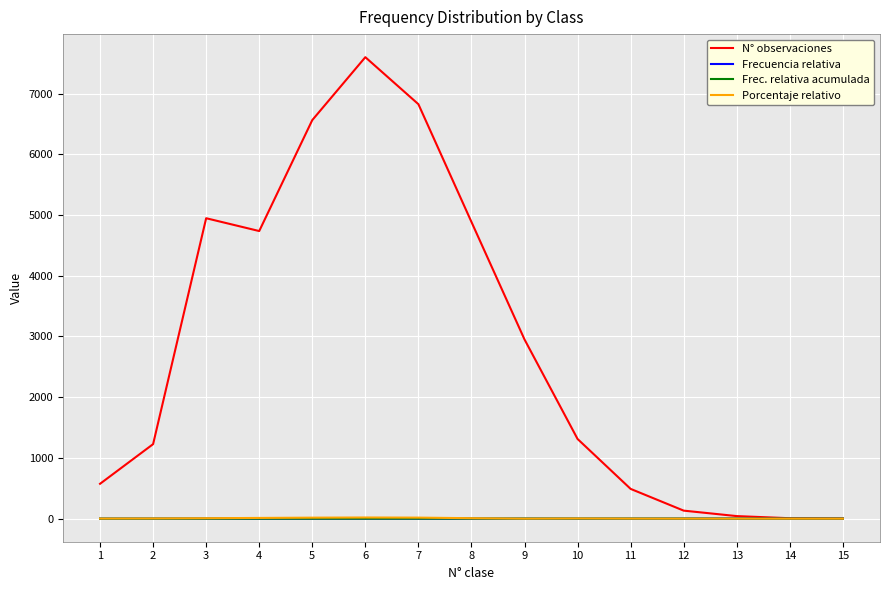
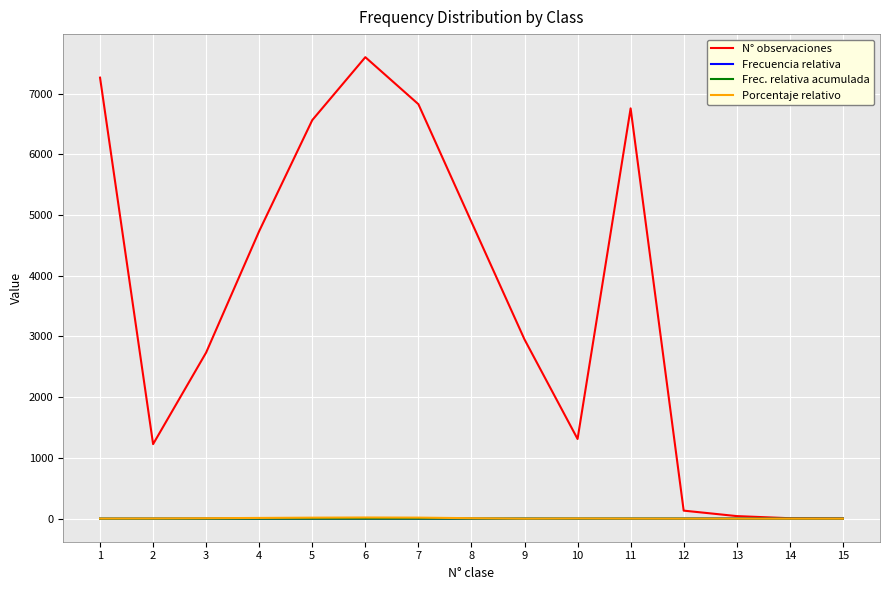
N° observaciones, 1: 600 -> 7300
N° observaciones, 3: 4900 -> 2700
N° observaciones, 11: 500 -> 6800
